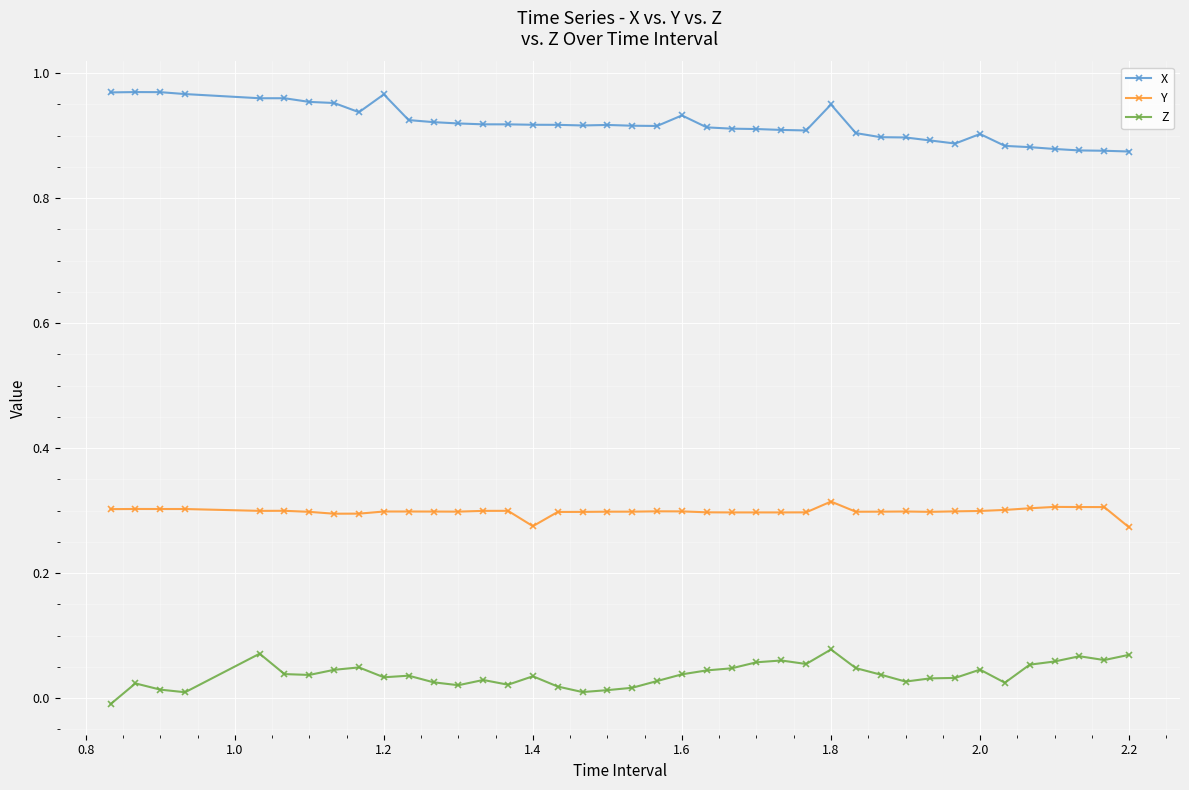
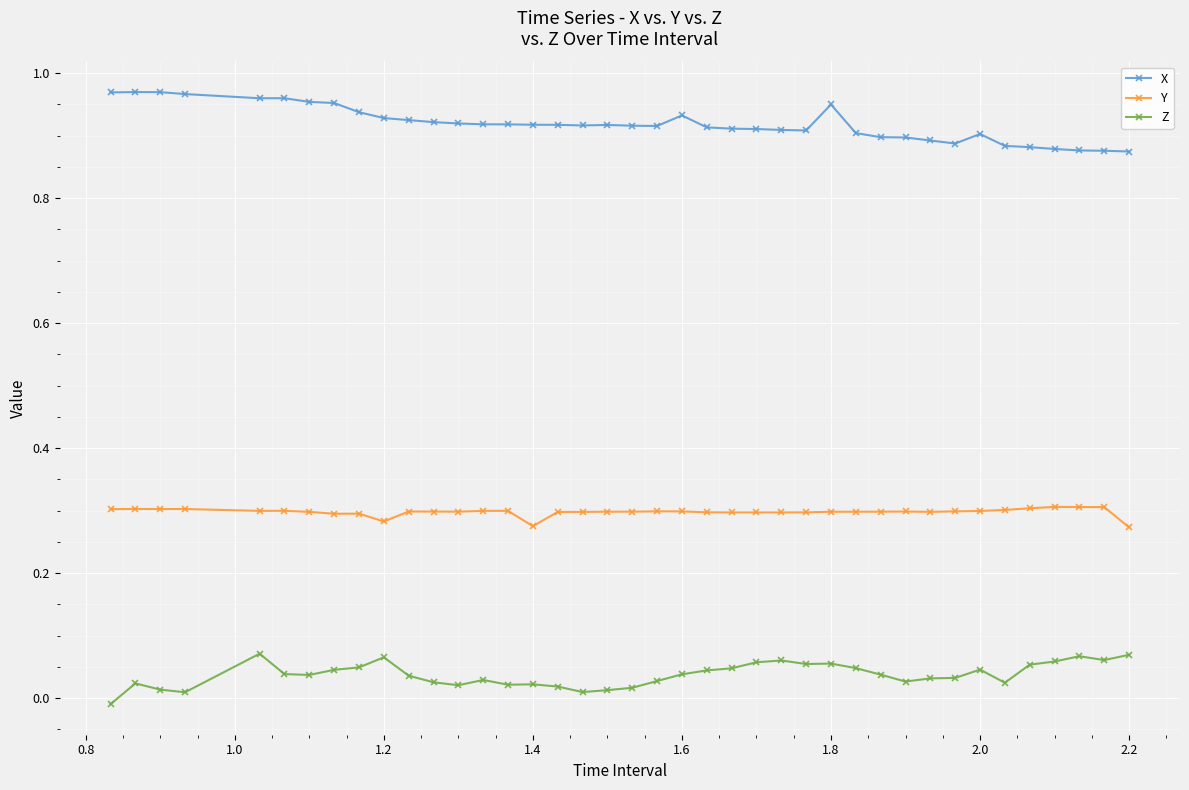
X, 1.2: 0.97 -> 0.93
Y, 1.2: 0.30 -> 0.28
Z, 1.2: 0.03 -> 0.07
Z, 1.4: 0.03 -> 0.02
Y, 1.8: 0.31 -> 0.30
Z, 1.8: 0.08 -> 0.06
